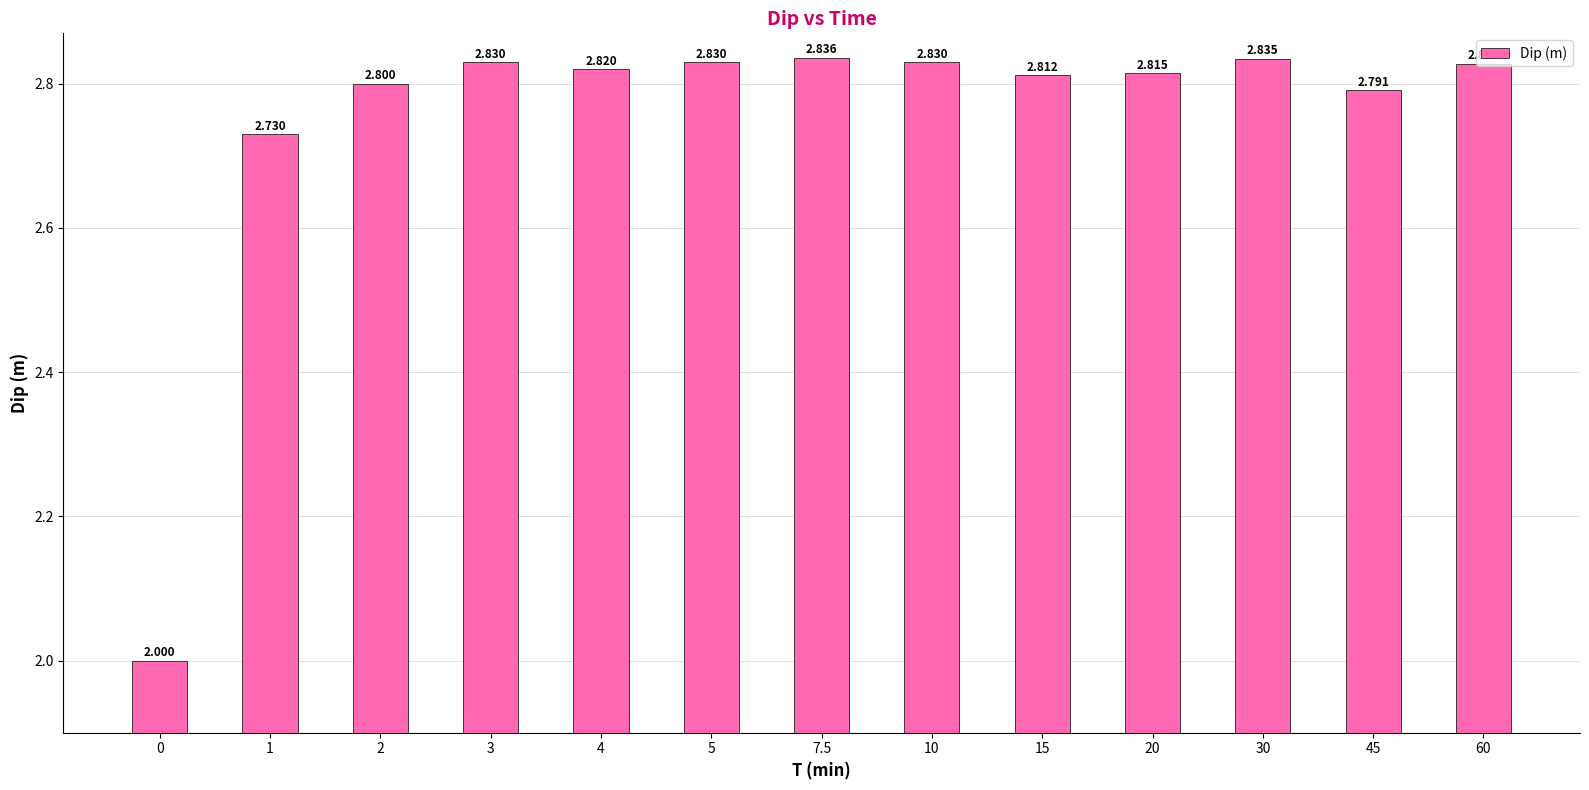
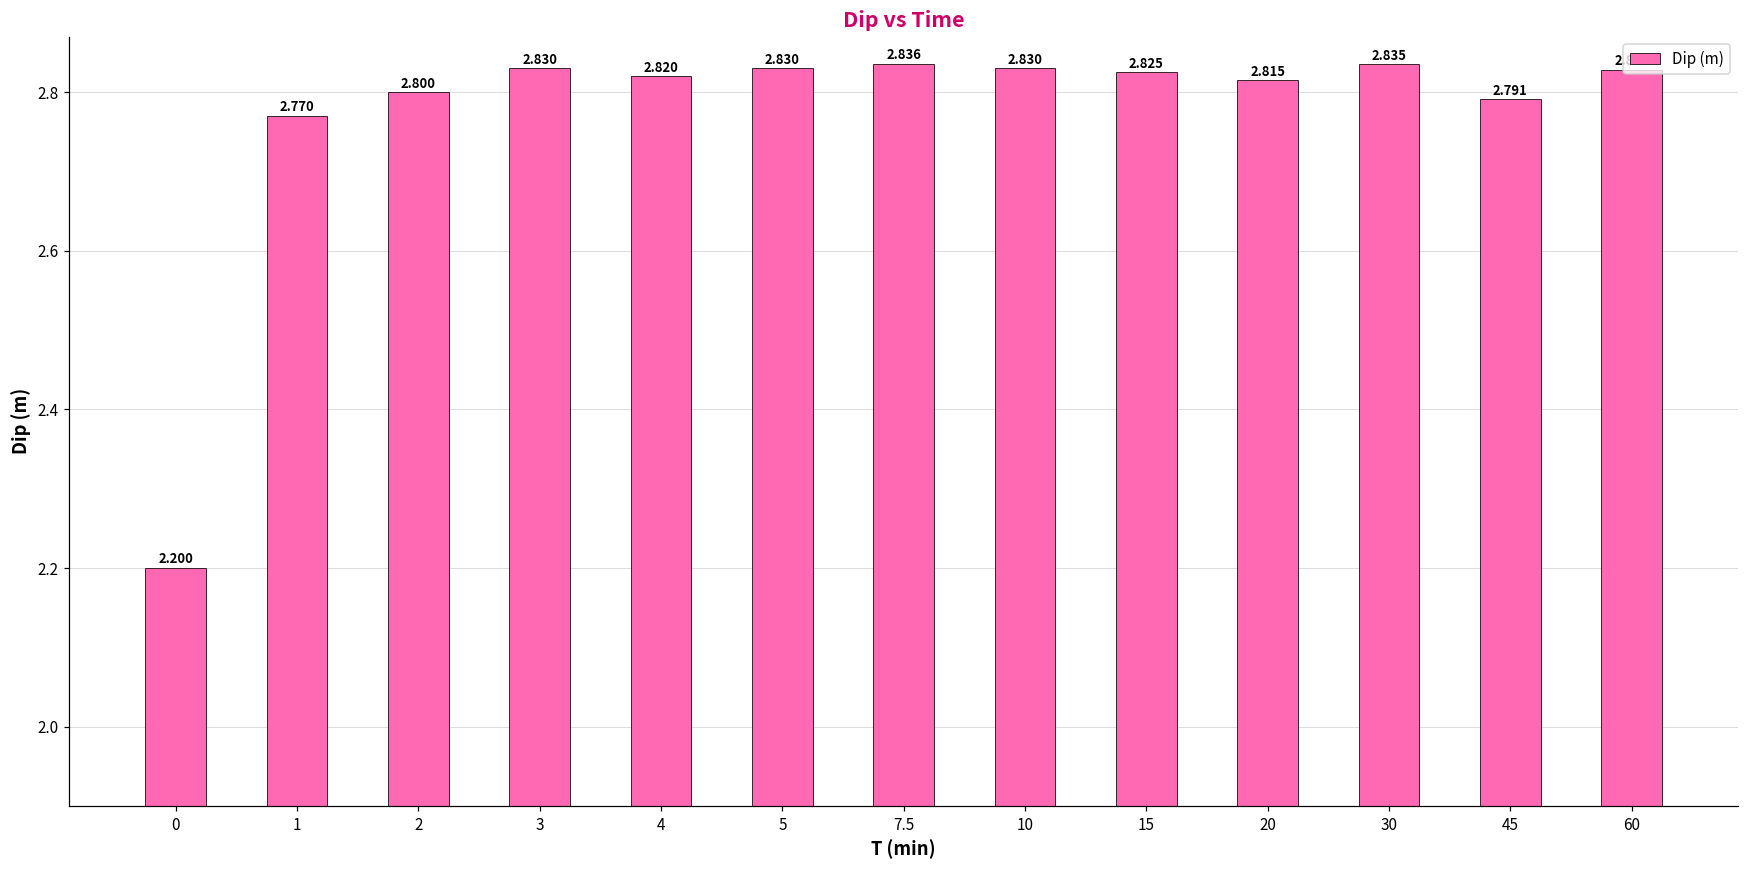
0: 2.000 -> 2.200
1: 2.730 -> 2.770
15: 2.812 -> 2.825
